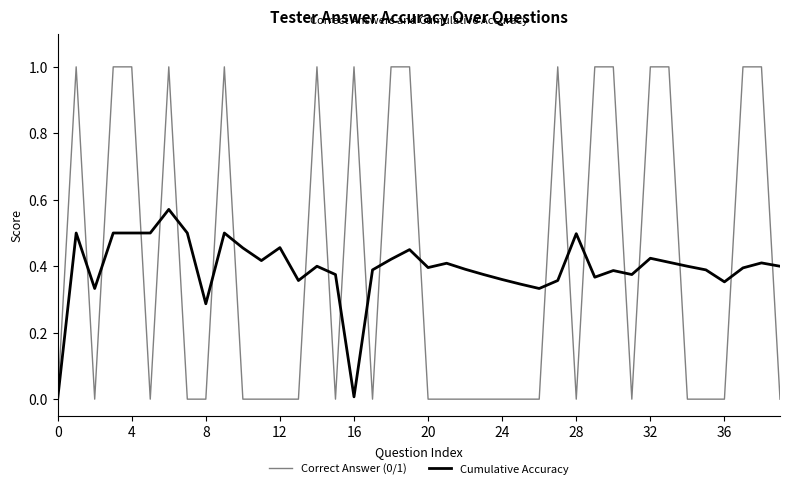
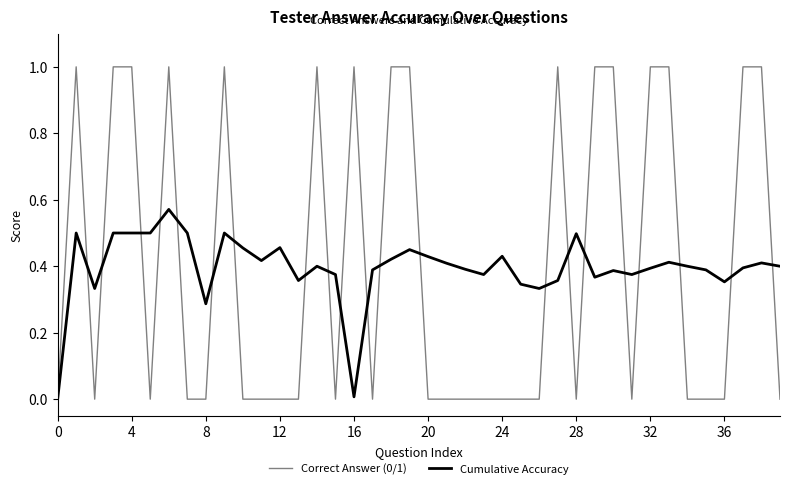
Cumulative Accuracy, 20: 0.40 -> 0.43
Cumulative Accuracy, 24: 0.36 -> 0.43
Cumulative Accuracy, 32: 0.42 -> 0.39
